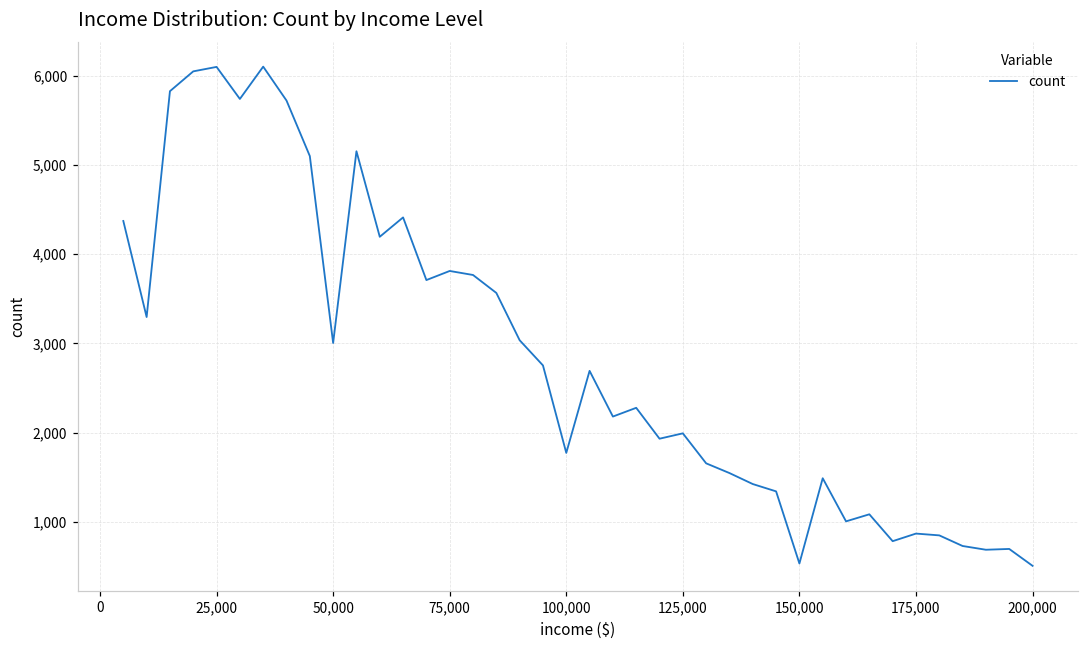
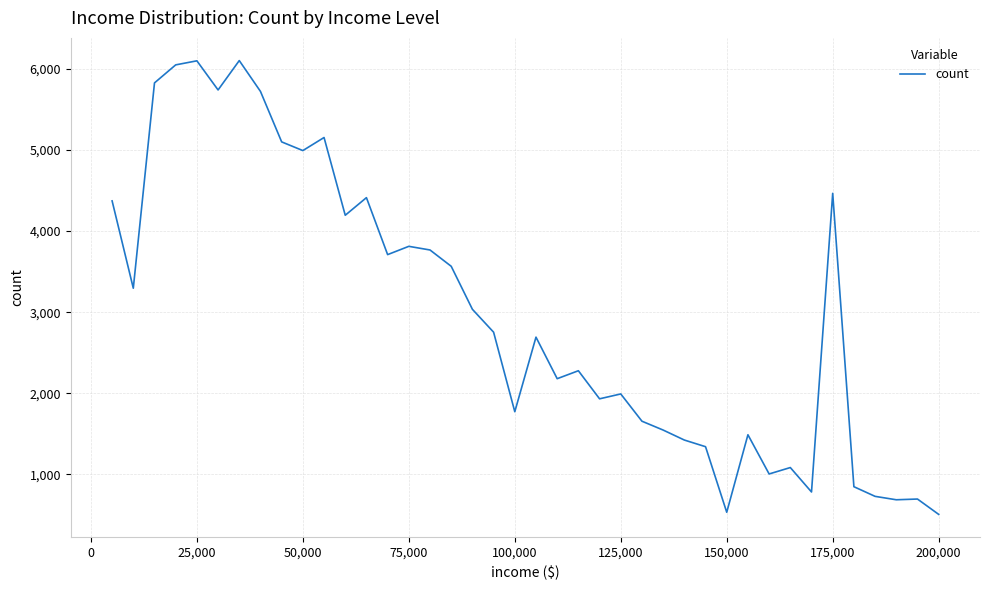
50,000: 3,000 -> 5,000
175,000: 900 -> 4,500
